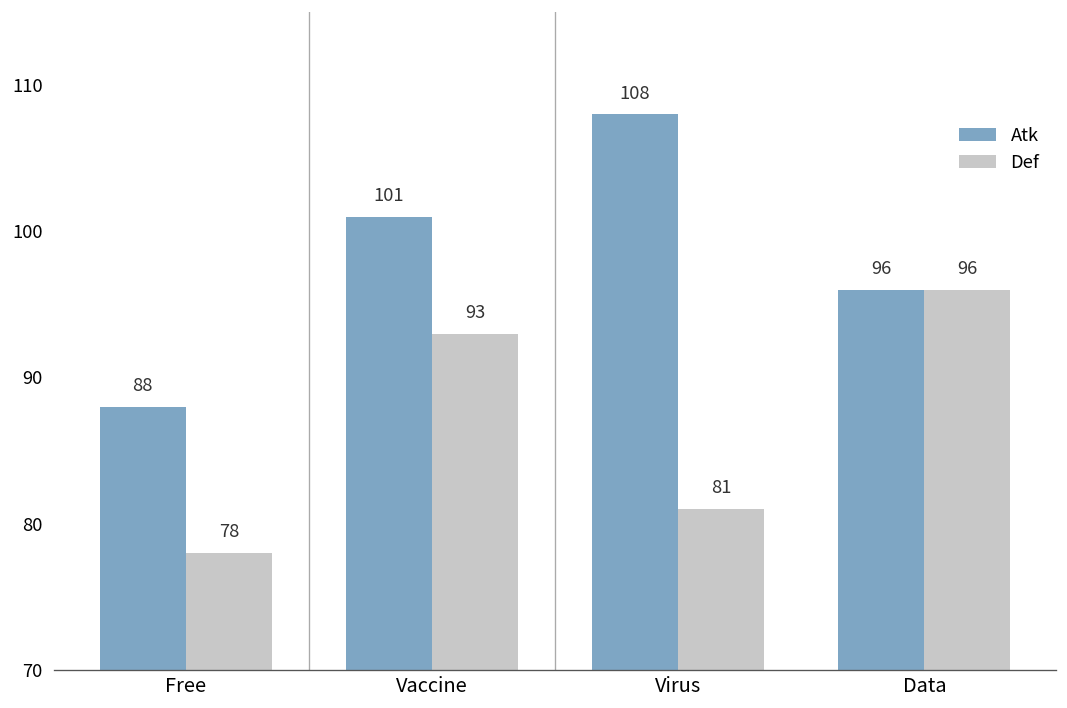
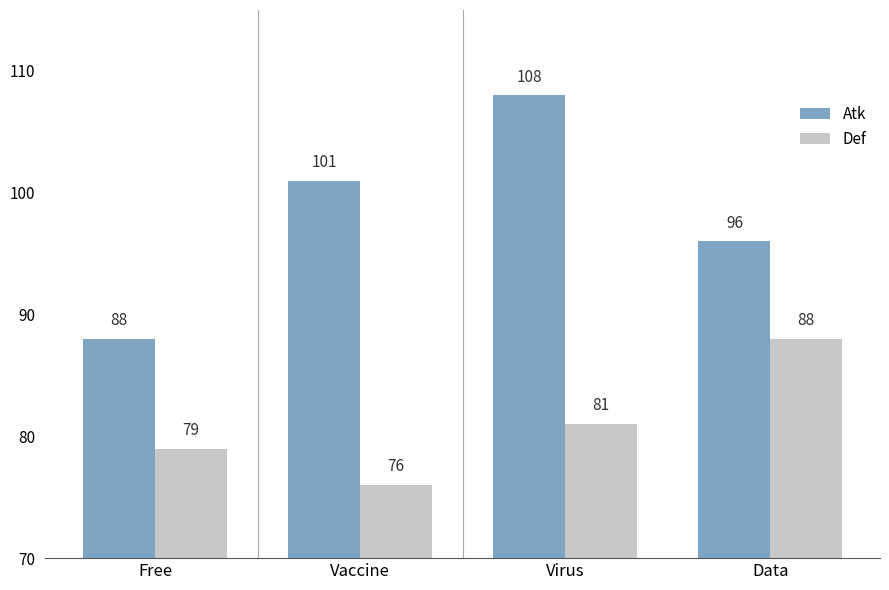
Def, Free: 78 -> 79
Def, Vaccine: 93 -> 76
Def, Data: 96 -> 88
